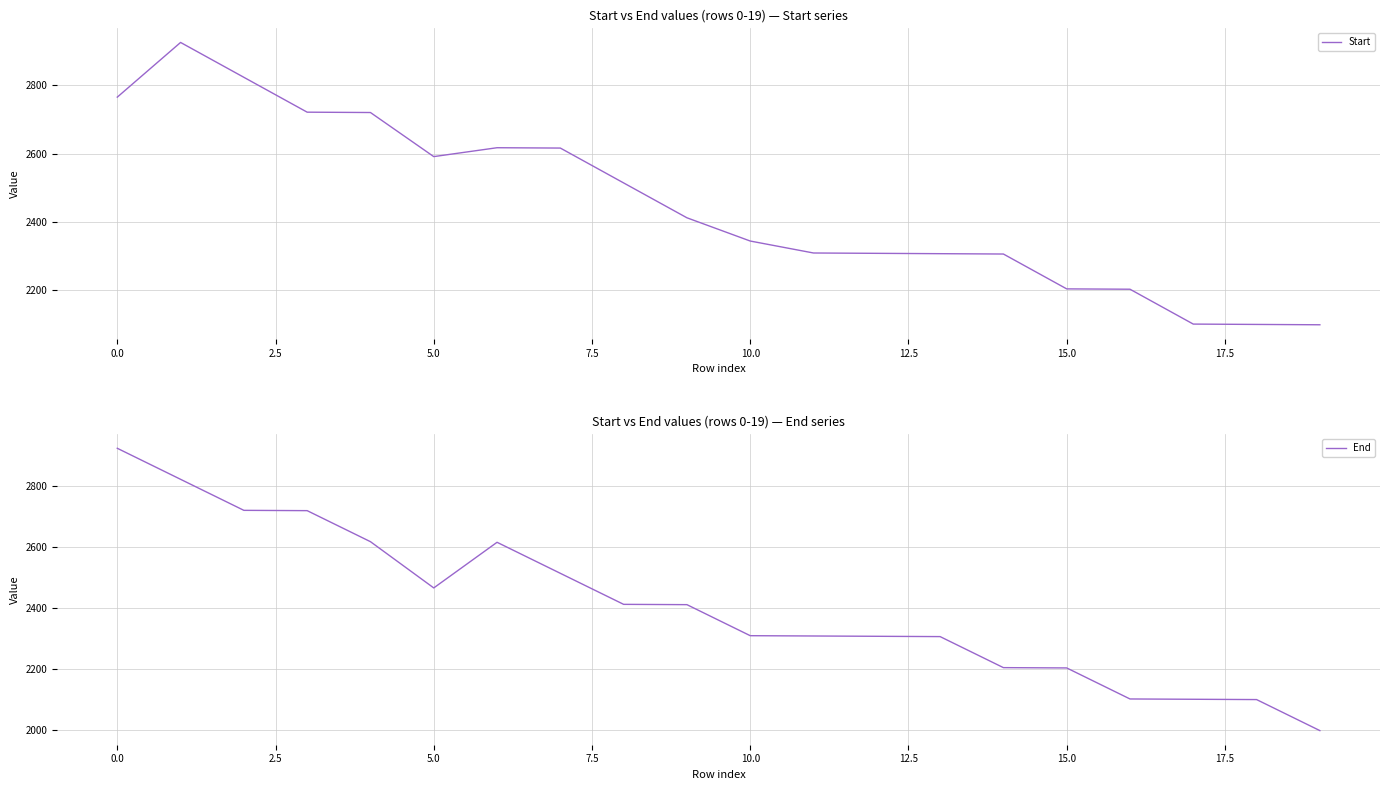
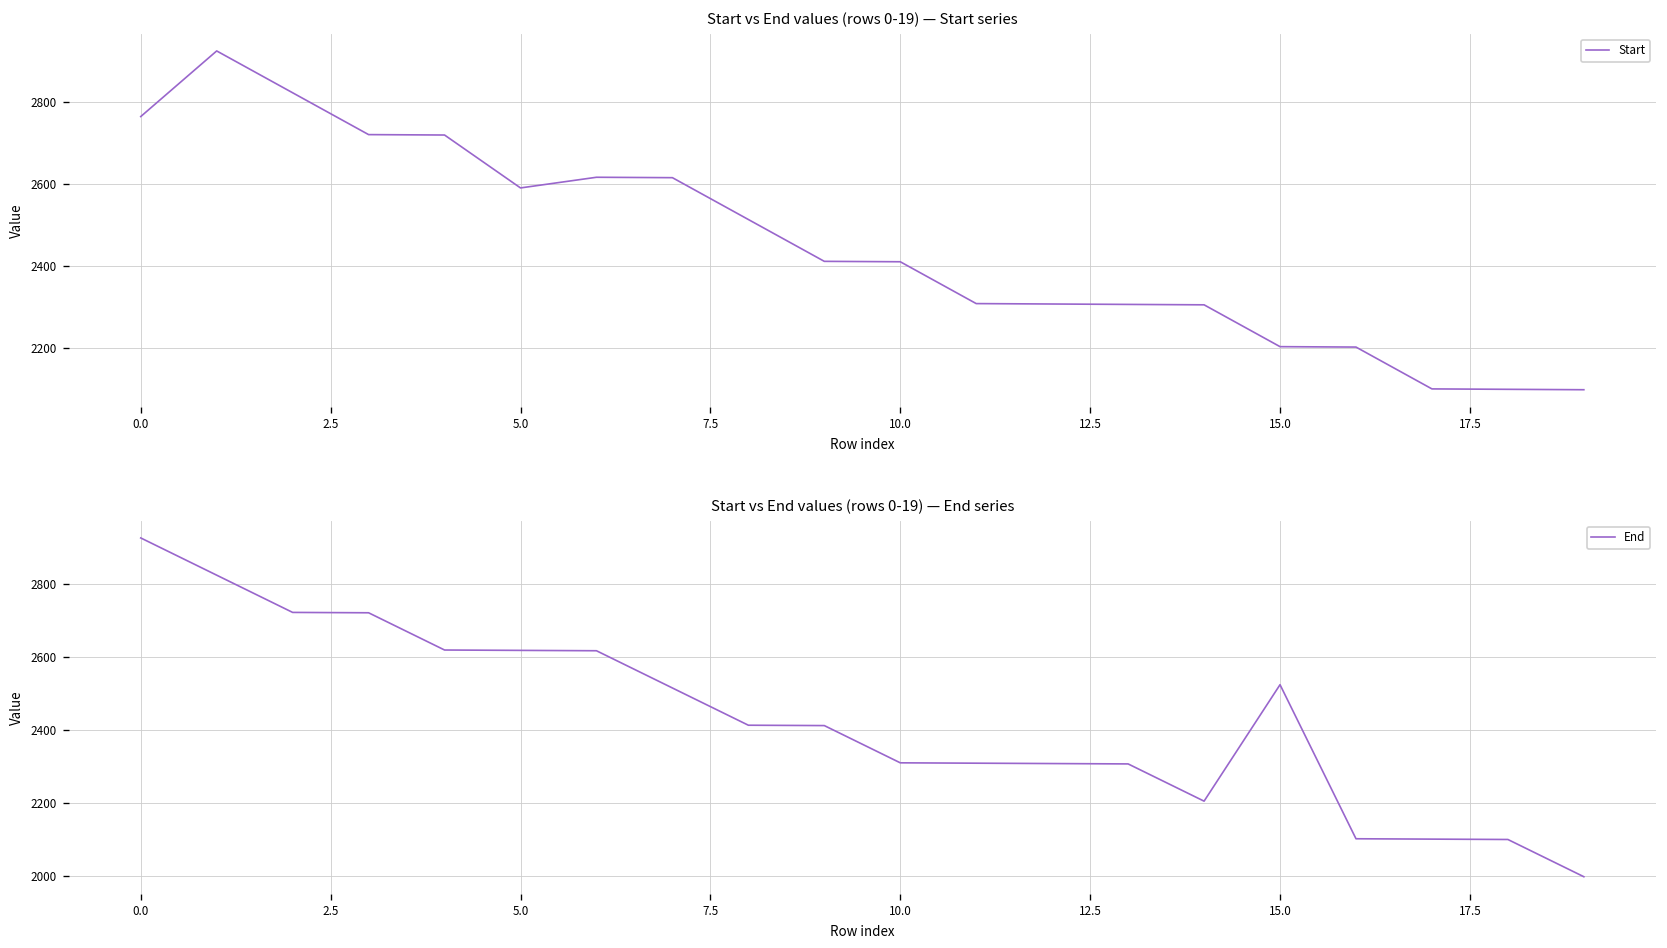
Start vs End values (rows 0-19) — Start series, 10.0: 2340 -> 2410
Start vs End values (rows 0-19) — End series, 5.0: 2470 -> 2620
Start vs End values (rows 0-19) — End series, 15.0: 2200 -> 2520
